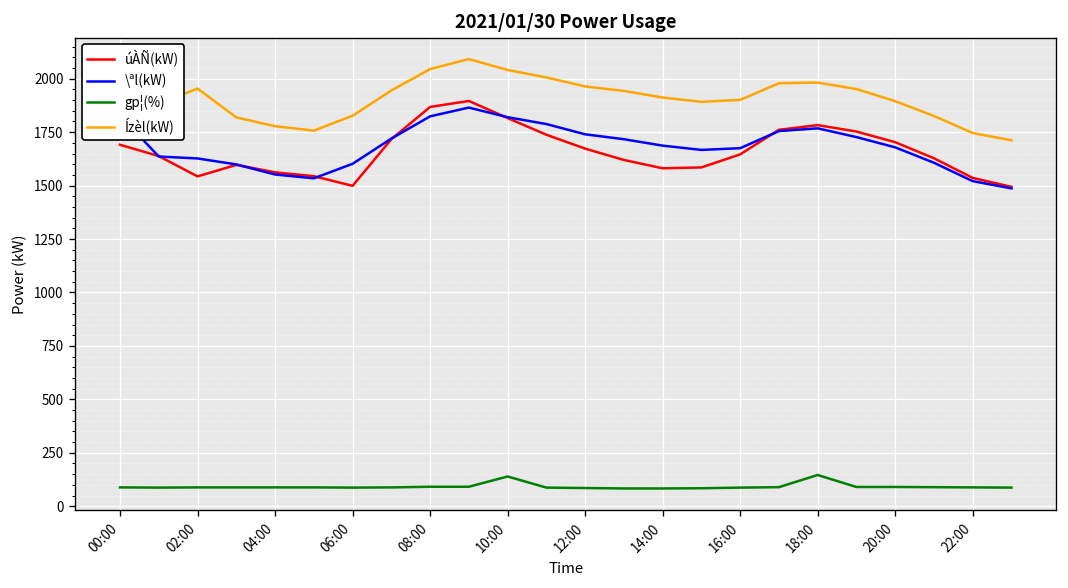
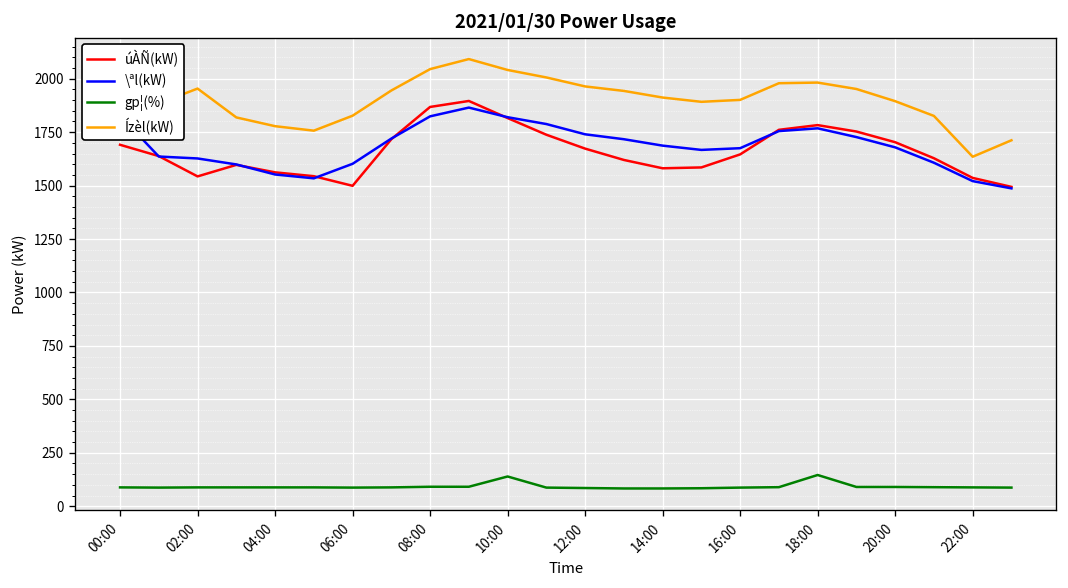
Ízèl(kW), 22:00: 1750 -> 1640
